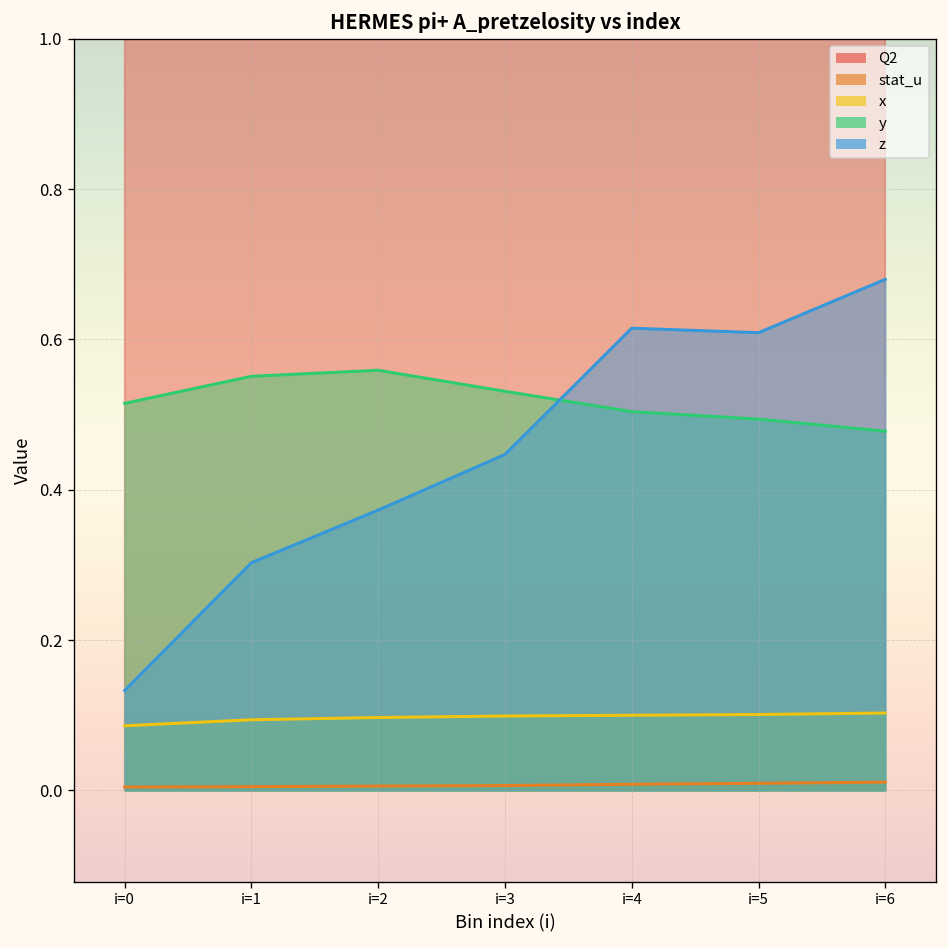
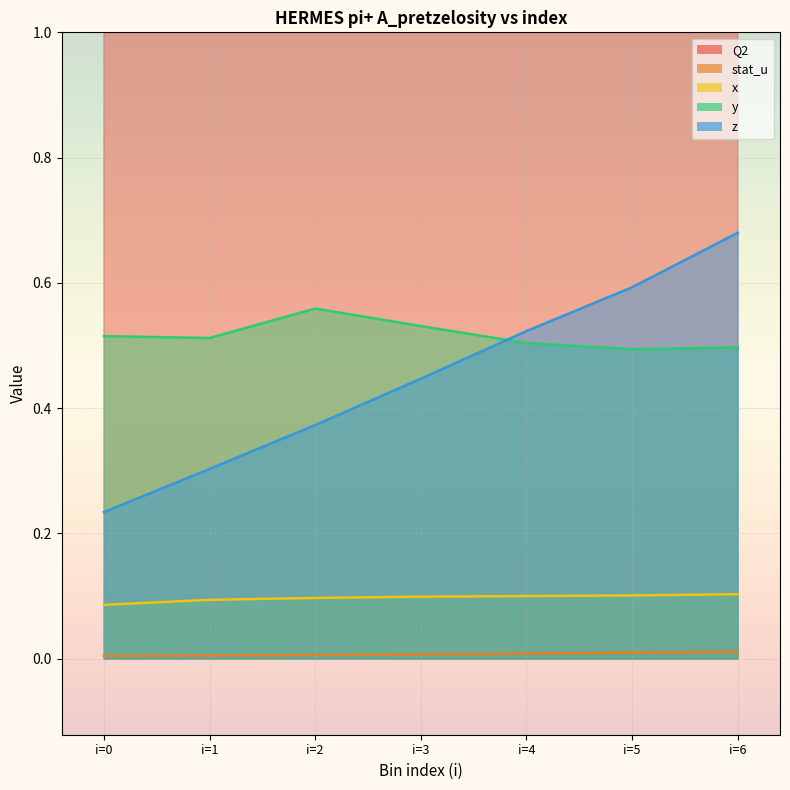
z, i=0: 0.13 -> 0.23
y, i=1: 0.55 -> 0.51
z, i=4: 0.62 -> 0.52
z, i=5: 0.61 -> 0.59
y, i=6: 0.48 -> 0.50
